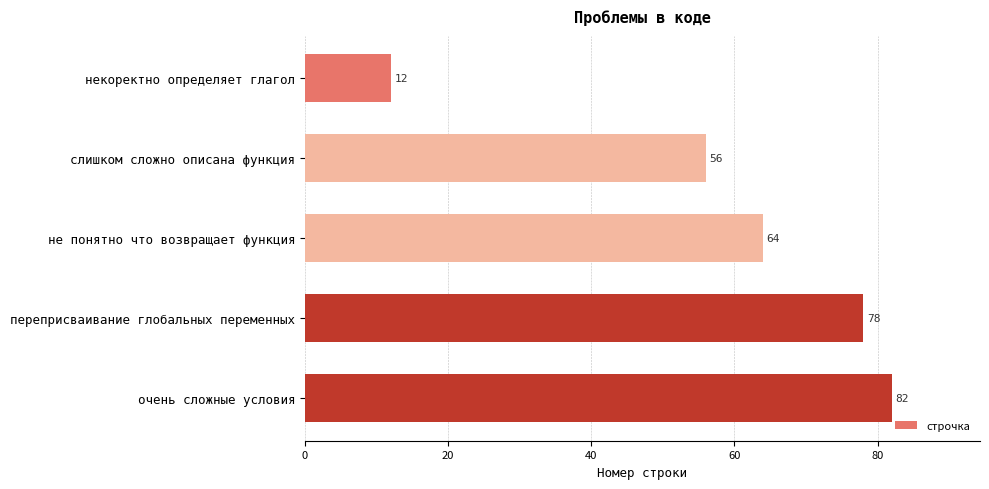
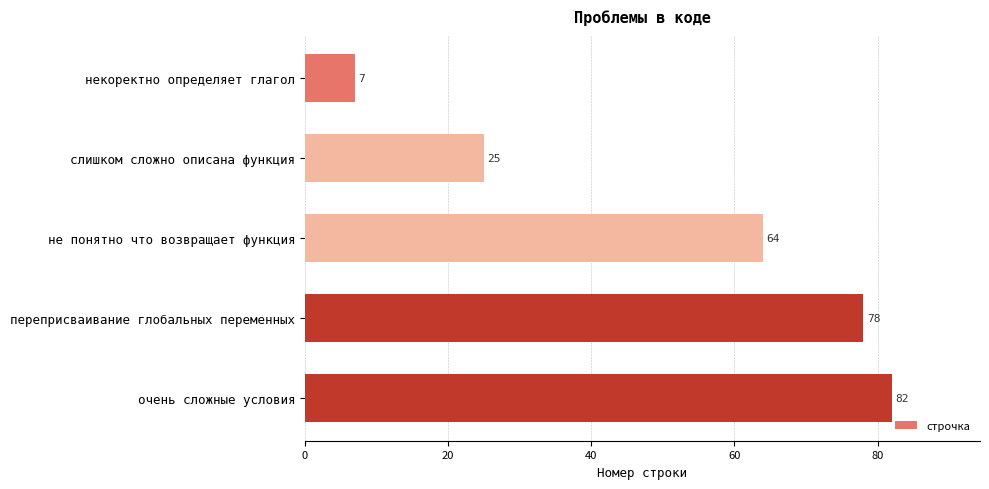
некоректно определяет глагол: 12 -> 7
слишком сложно описана функция: 56 -> 25
